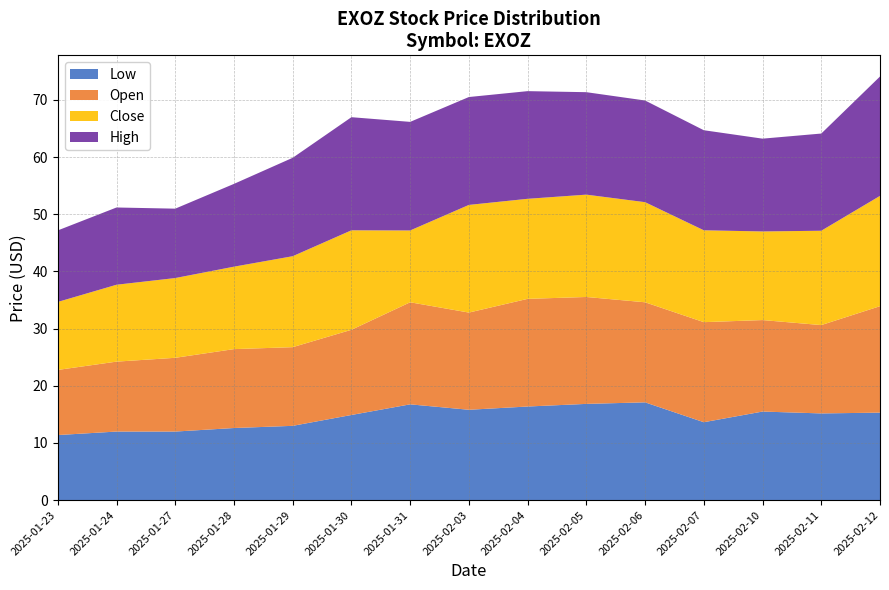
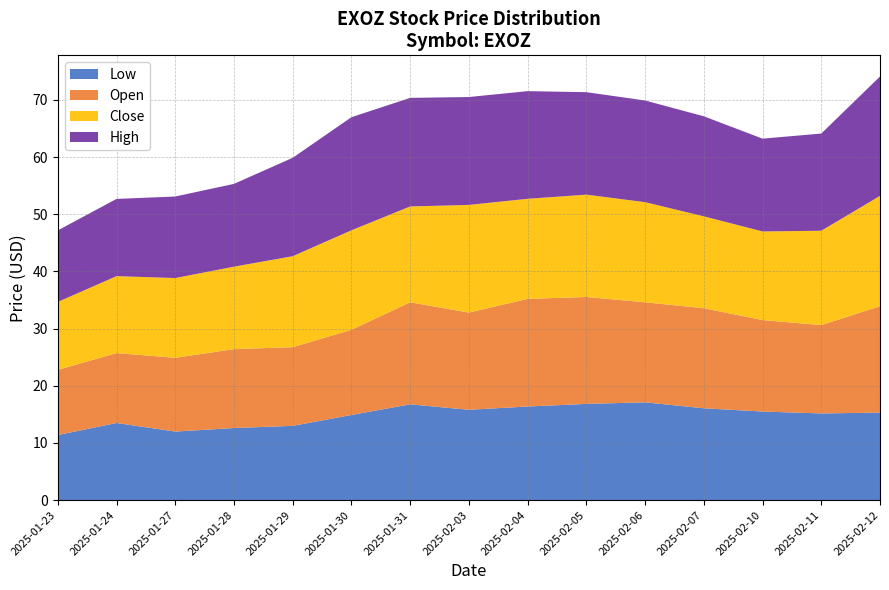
Low, 2025-01-24: 12 -> 14
High, 2025-01-27: 12 -> 14
Close, 2025-01-31: 13 -> 17
Low, 2025-02-07: 14 -> 16
